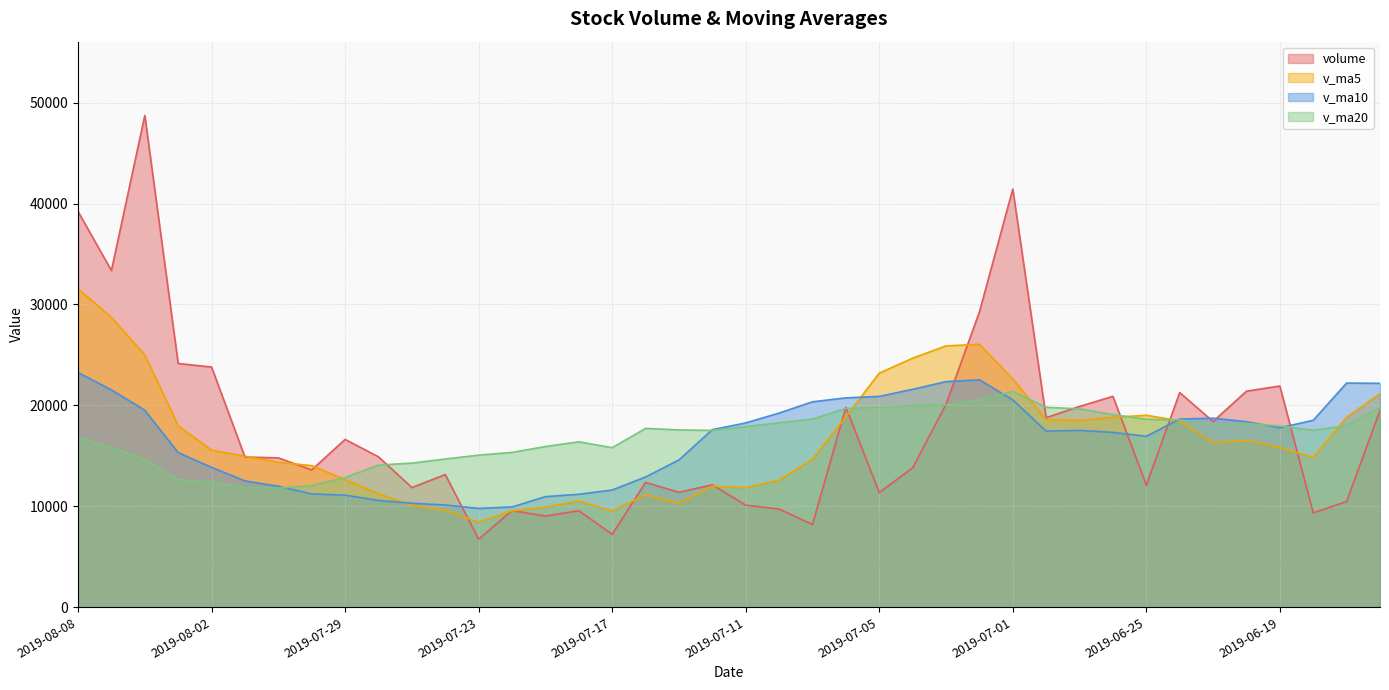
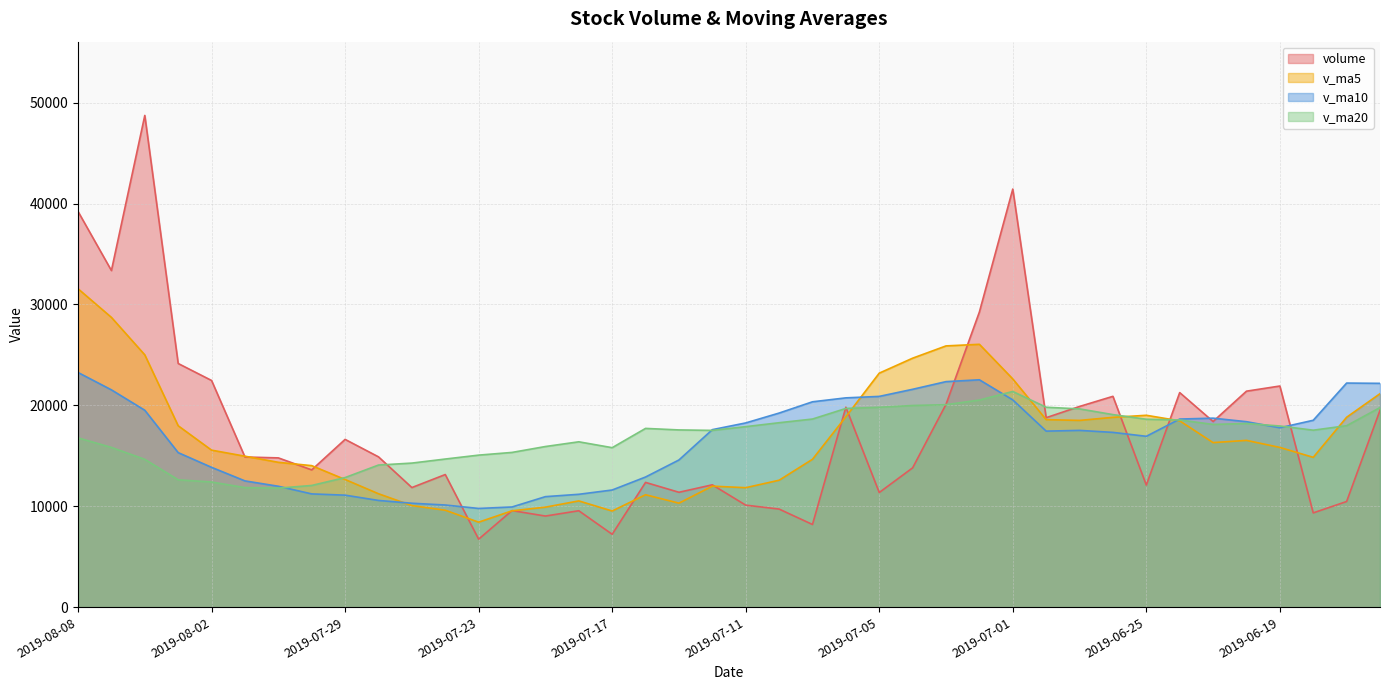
volume, 2019-08-02: 23800 -> 22500
